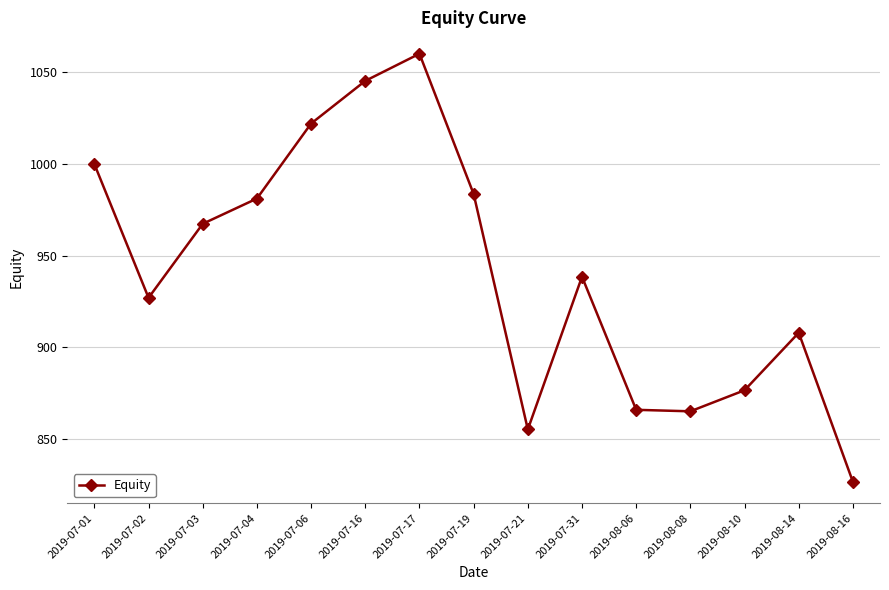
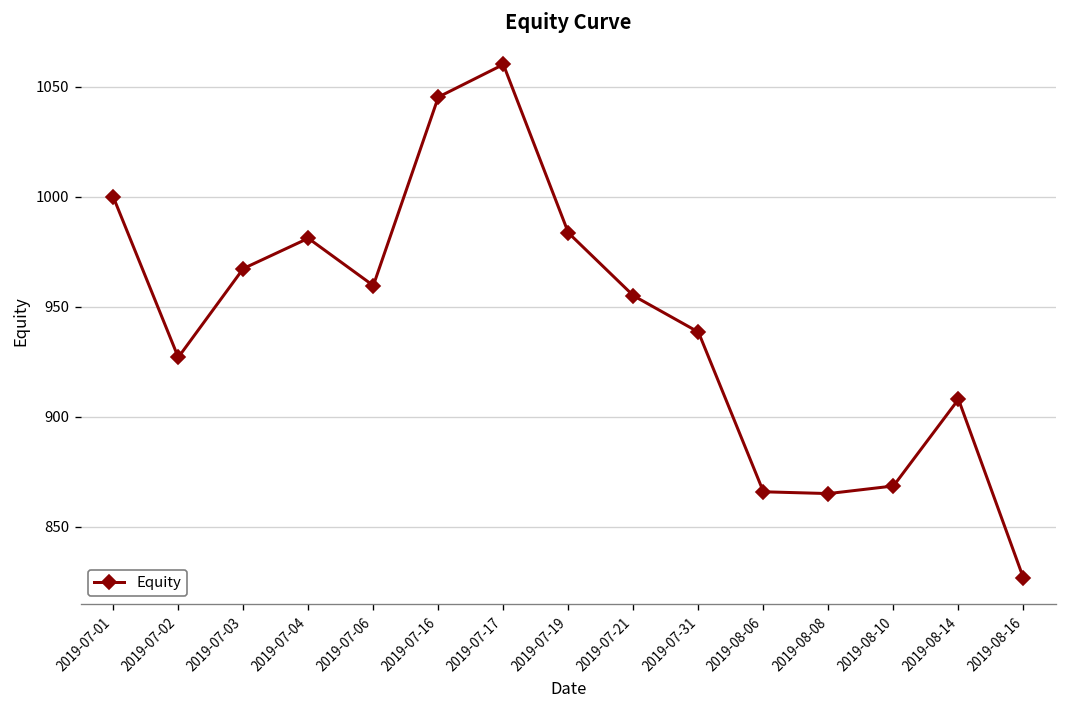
2019-07-06: 1022 -> 960
2019-07-21: 855 -> 955
2019-08-10: 877 -> 869
